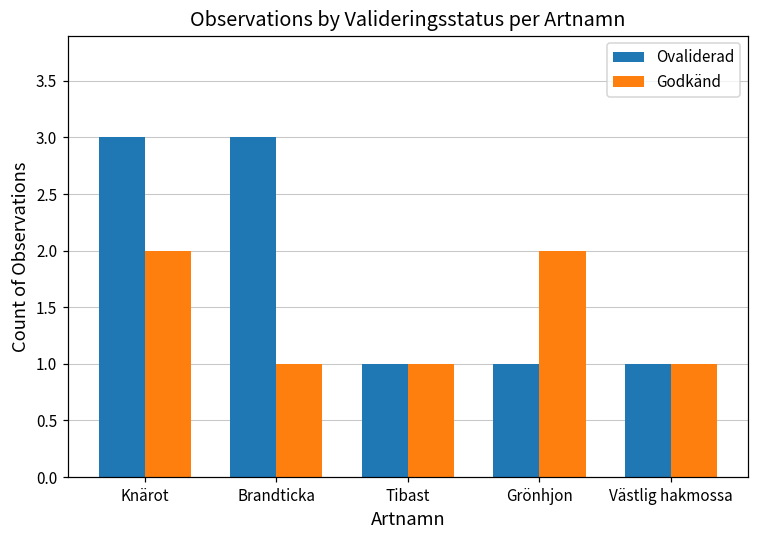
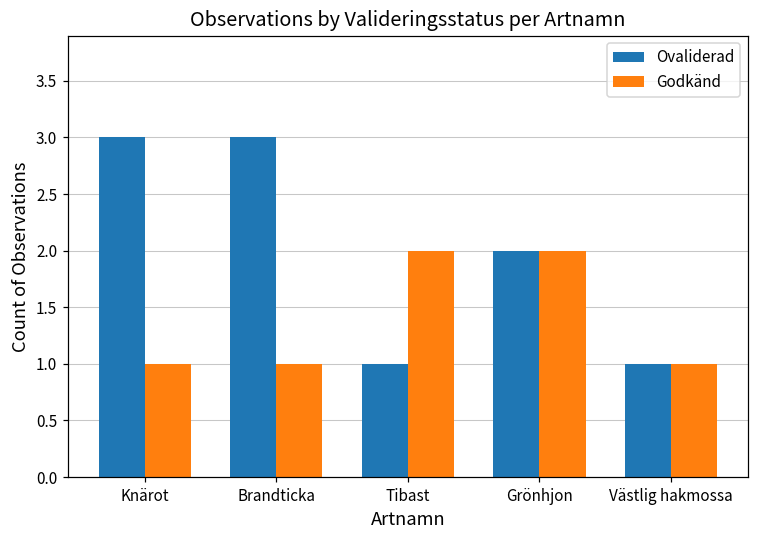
Godkänd, Knärot: 2 -> 1
Godkänd, Tibast: 1 -> 2
Ovaliderad, Grönhjon: 1 -> 2
